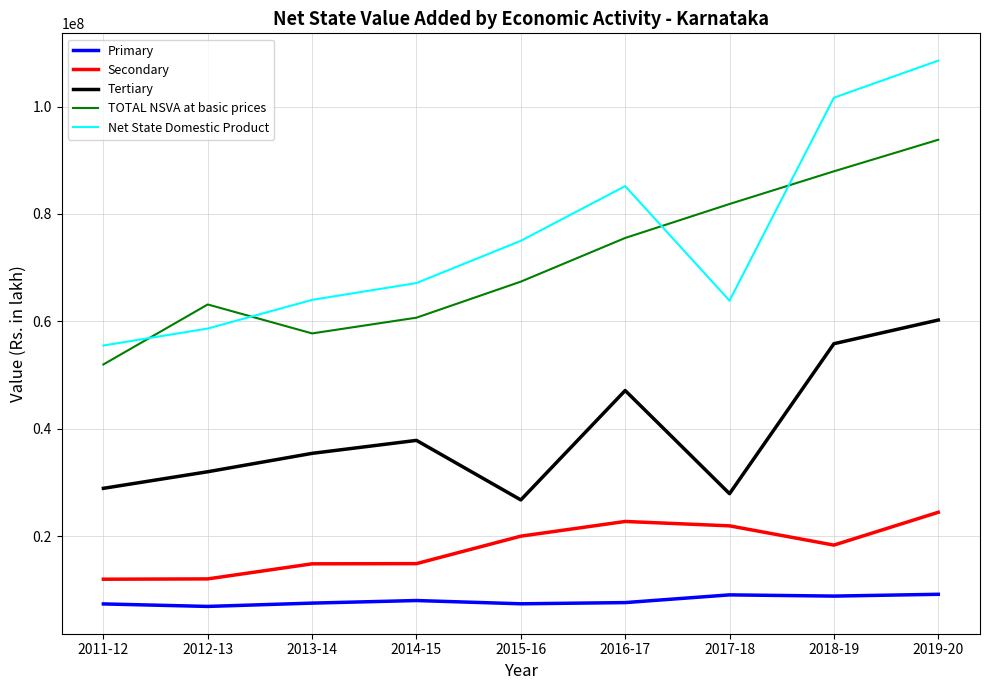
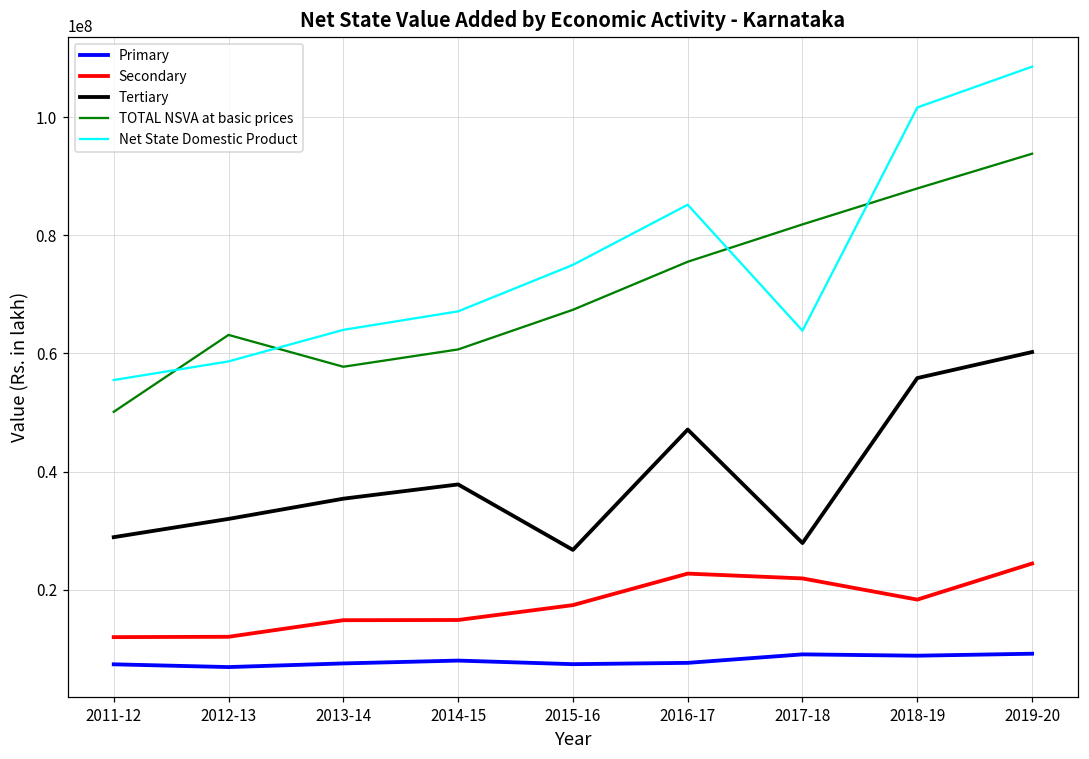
TOTAL NSVA at basic prices, 2011-12: 52000000 -> 50000000
Secondary, 2015-16: 20000000 -> 17000000
